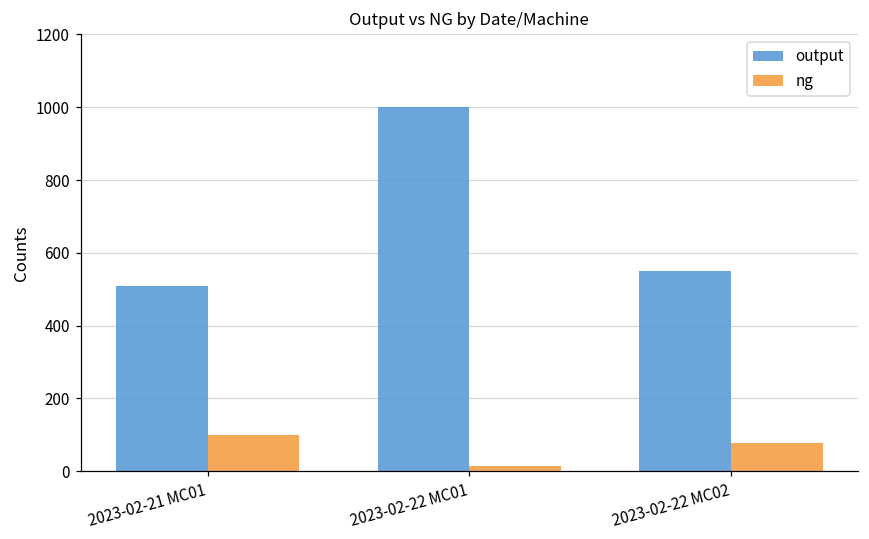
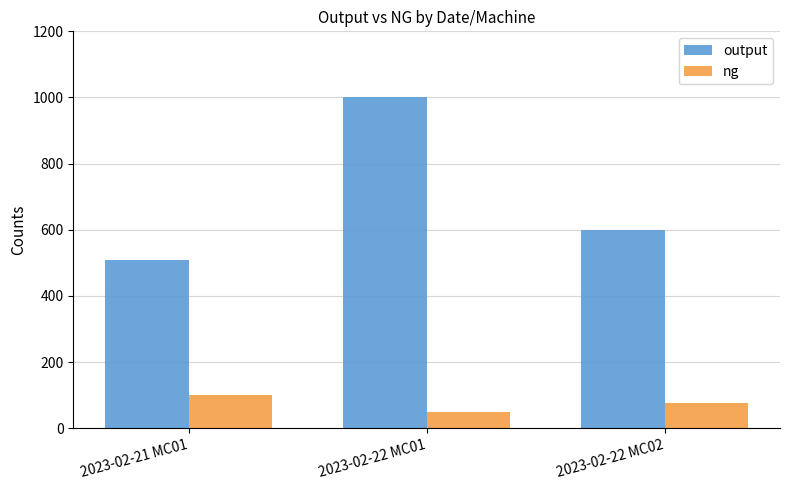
ng, 2023-02-22 MC01: 10 -> 50
output, 2023-02-22 MC02: 550 -> 600
